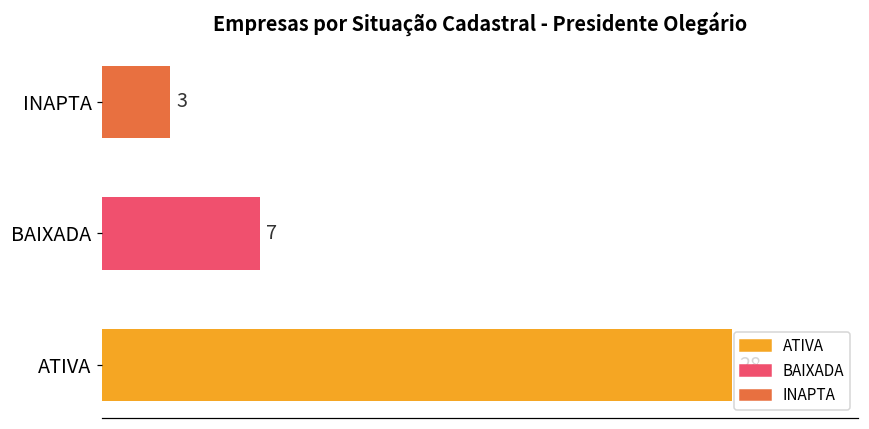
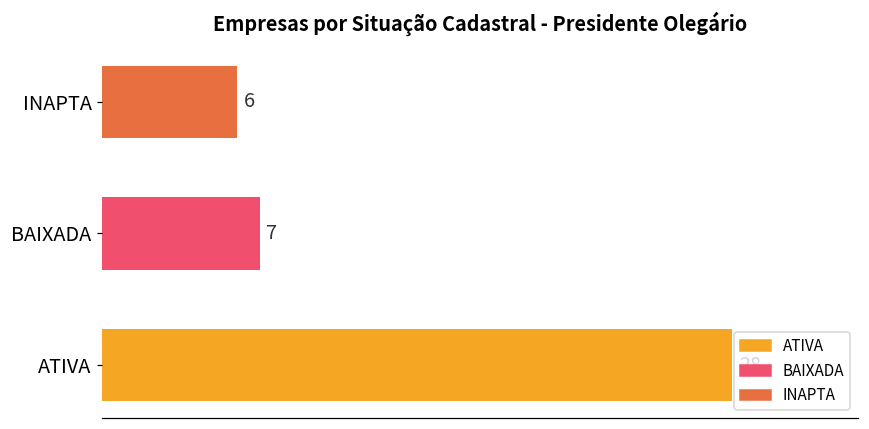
INAPTA: 3 -> 6
